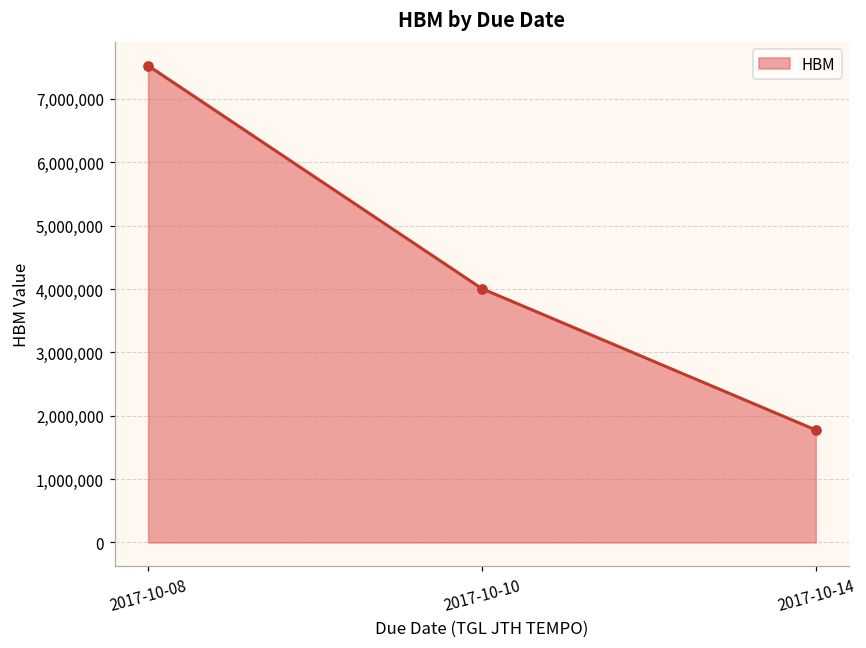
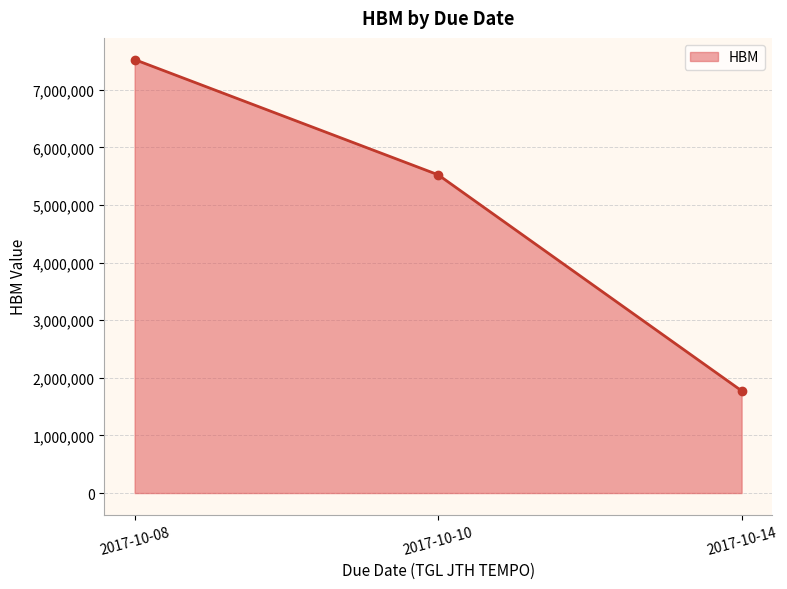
2017-10-10: 4,000,000 -> 5,500,000
